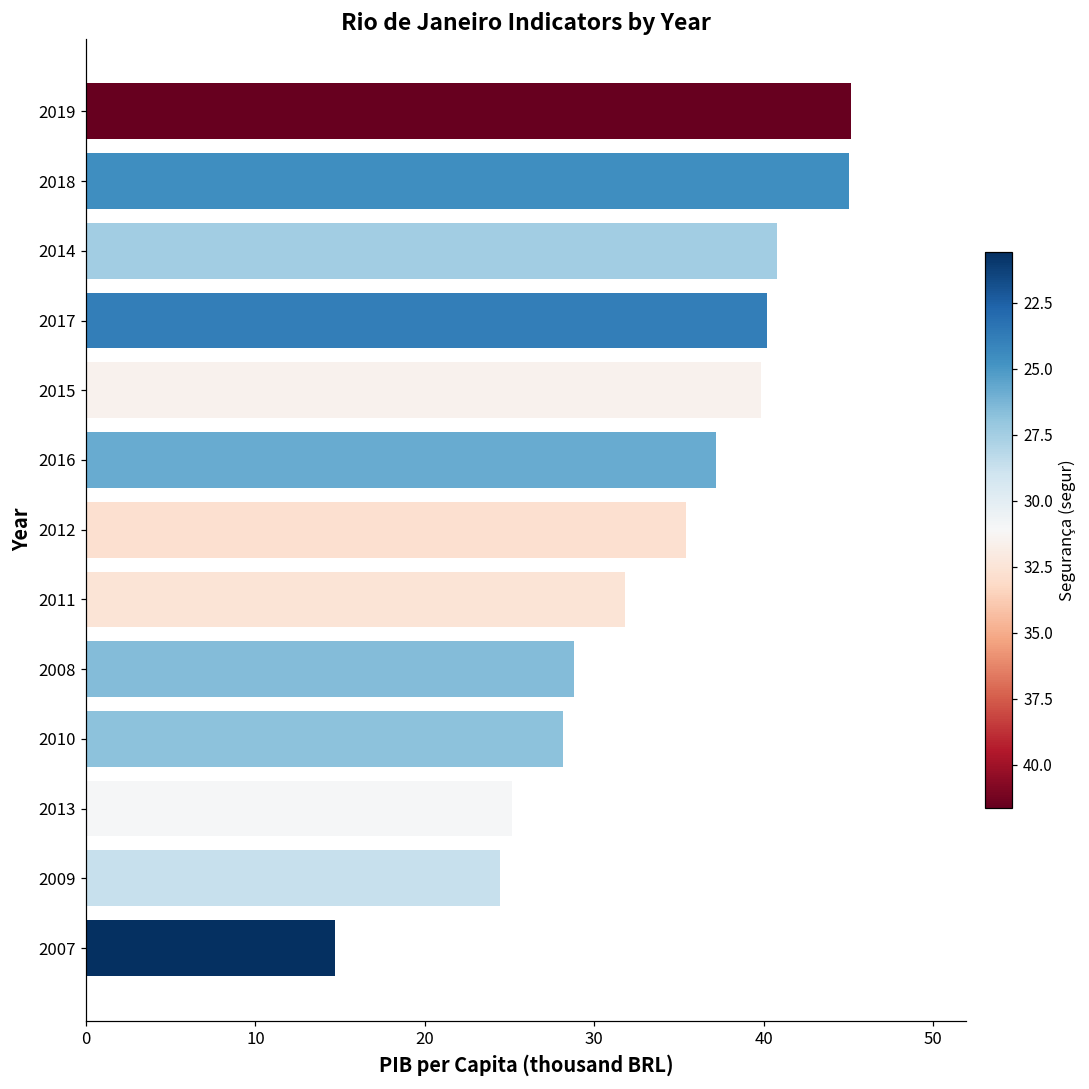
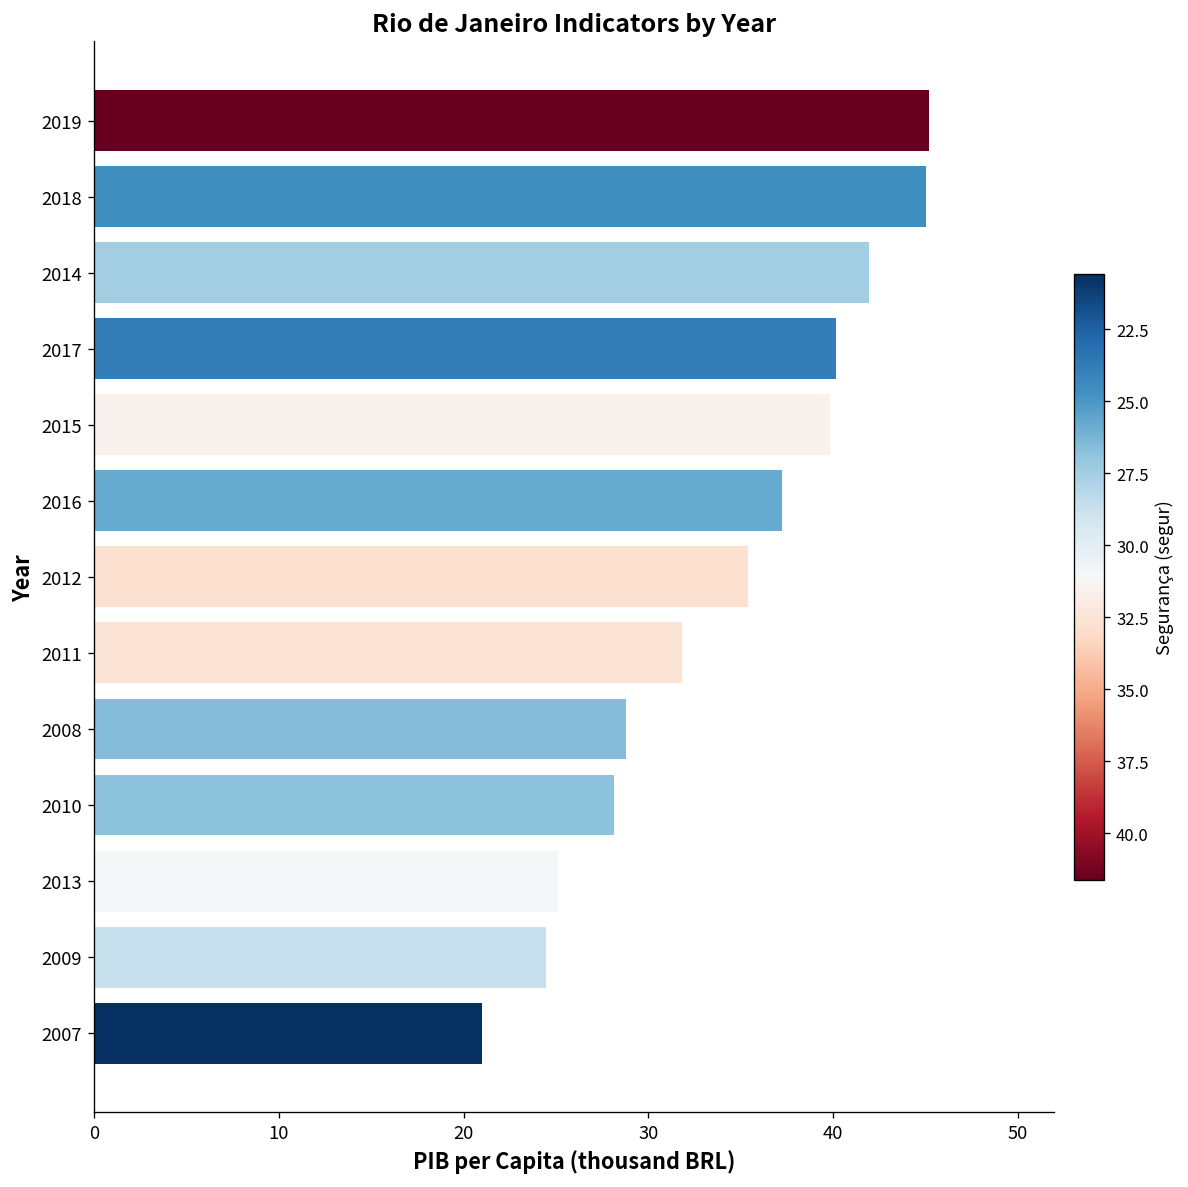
2014: 40.8 -> 41.9
2007: 14.7 -> 21.0
